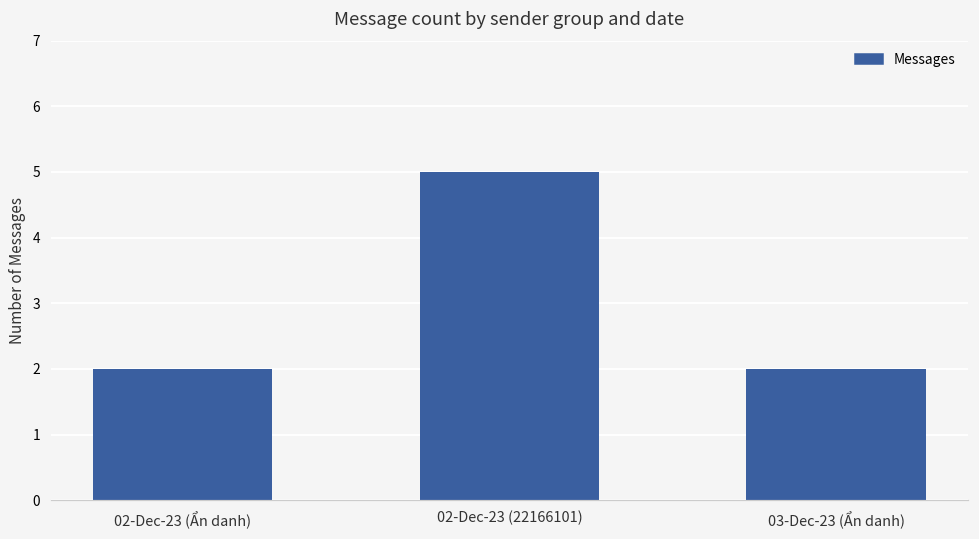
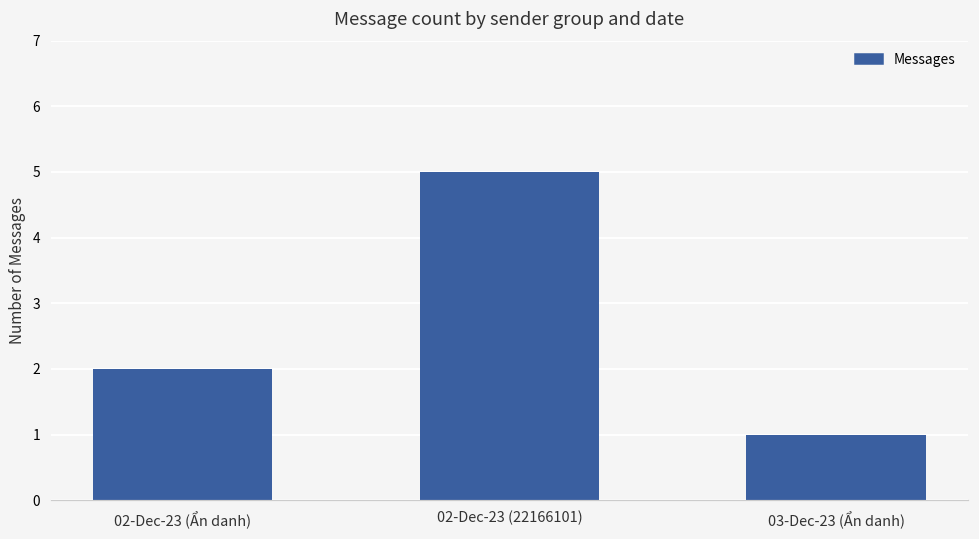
03-Dec-23 (Ẩn danh): 2 -> 1
